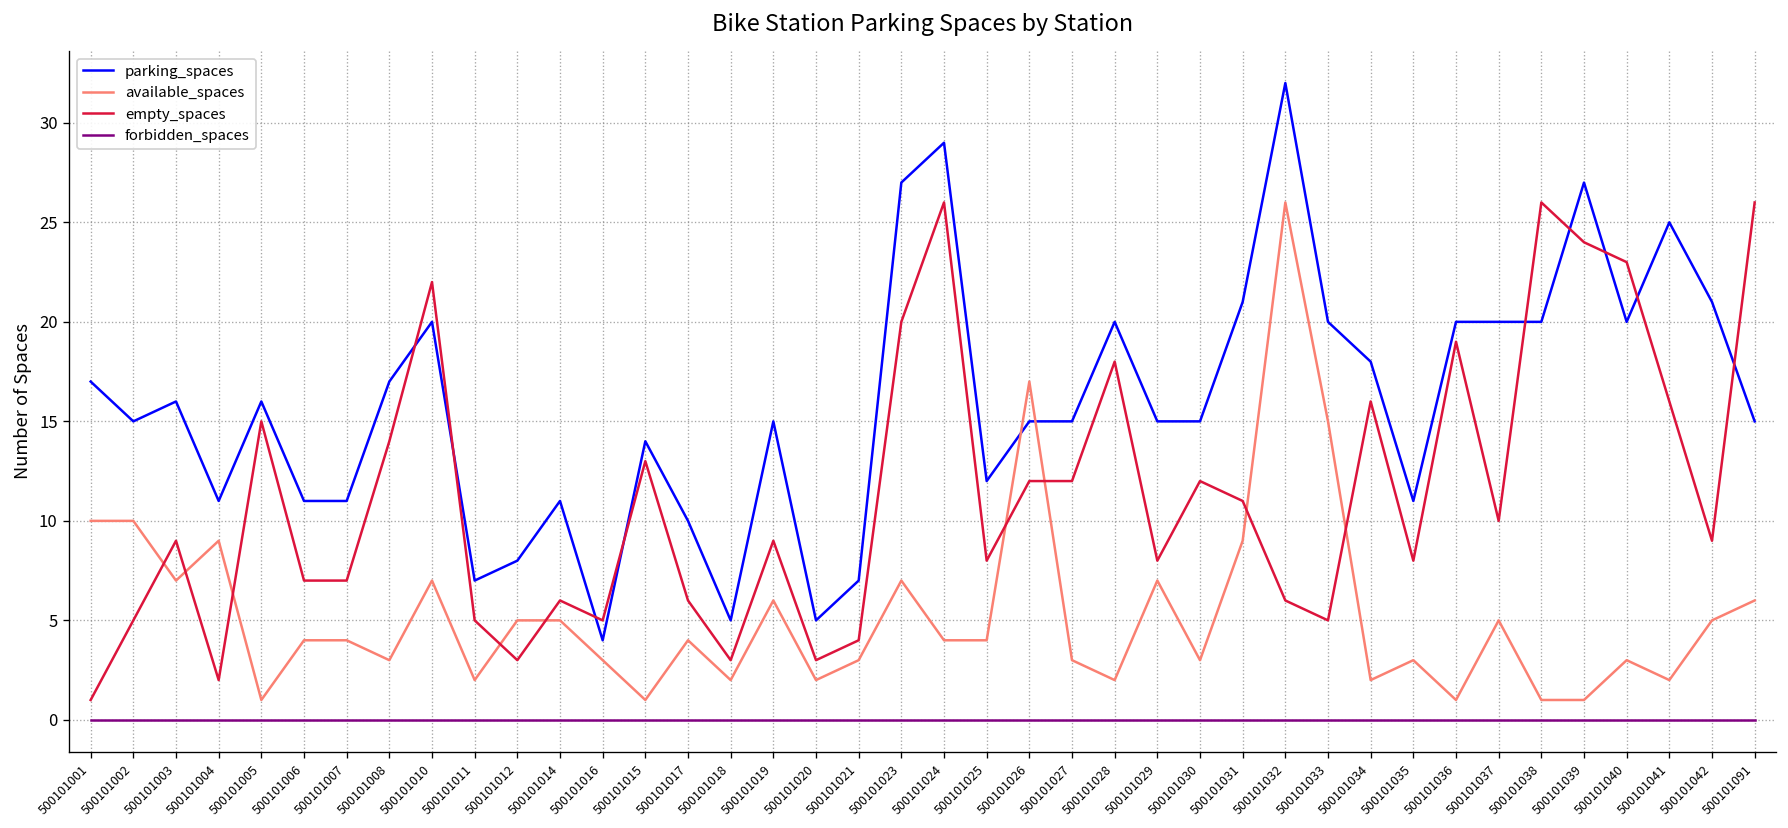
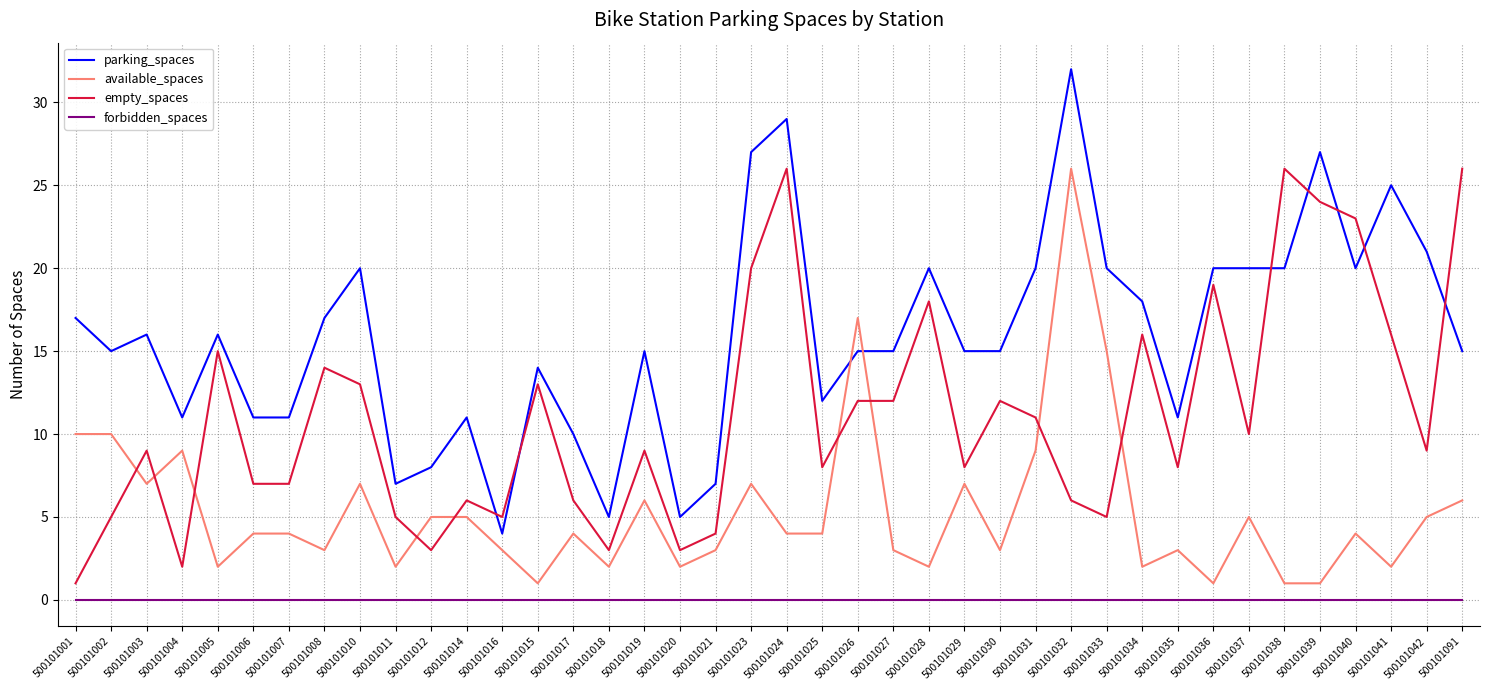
available_spaces, 500101005: 1 -> 2
empty_spaces, 500101010: 22 -> 13
parking_spaces, 500101031: 21 -> 20
available_spaces, 500101040: 3 -> 4
